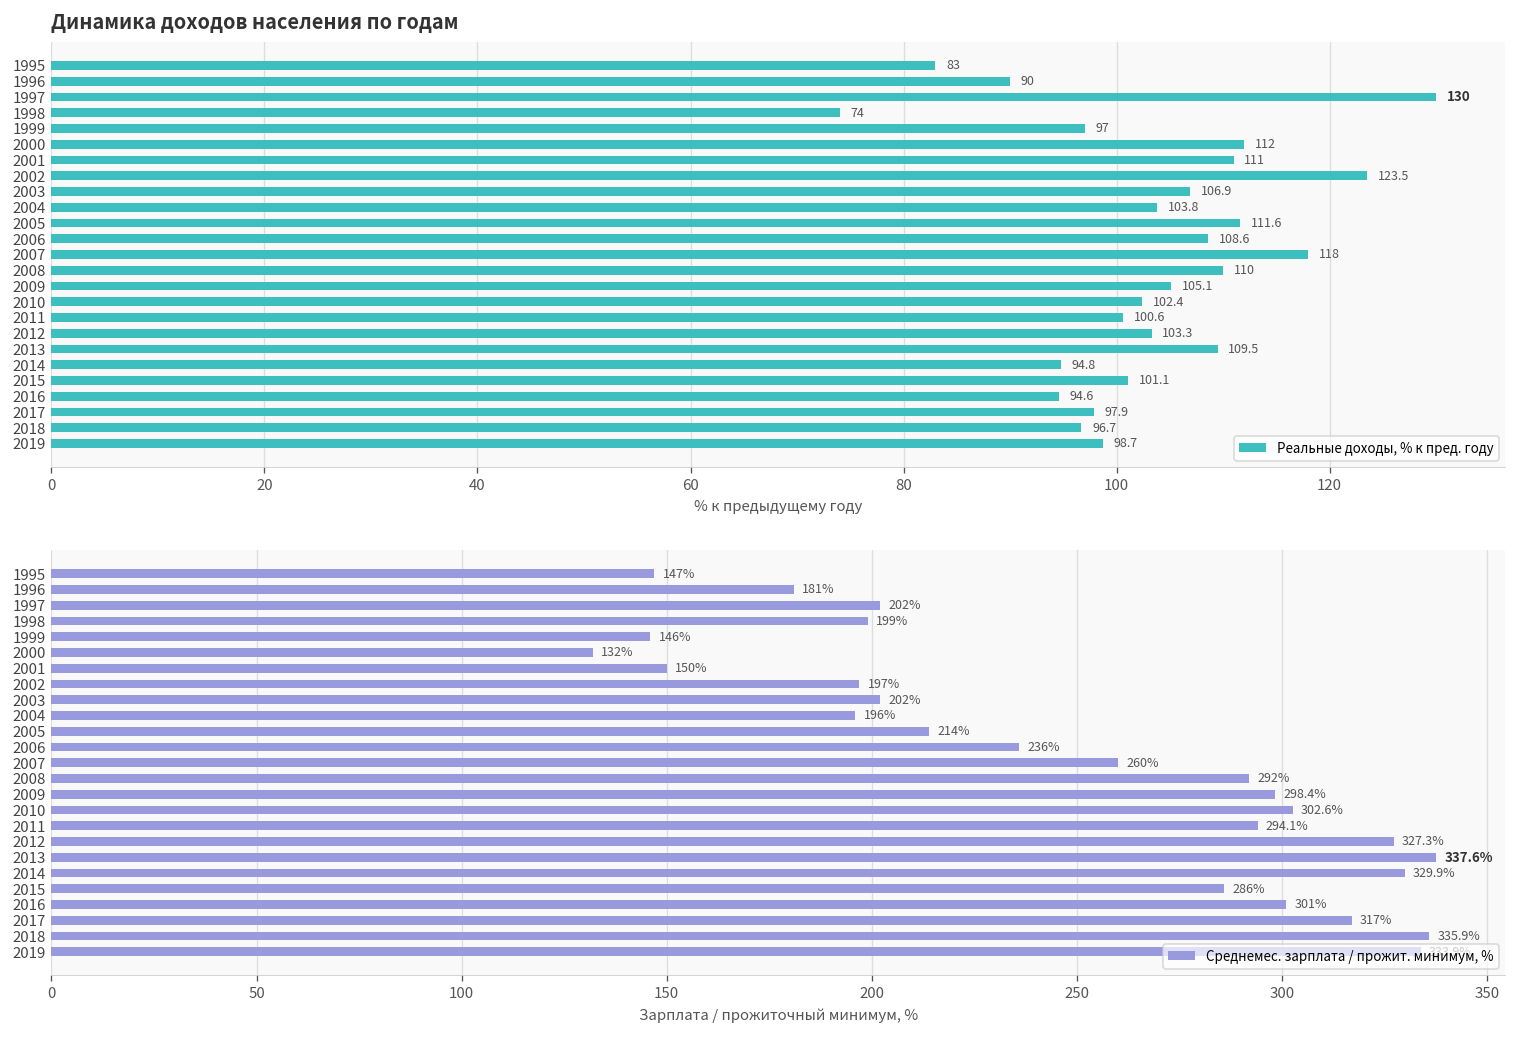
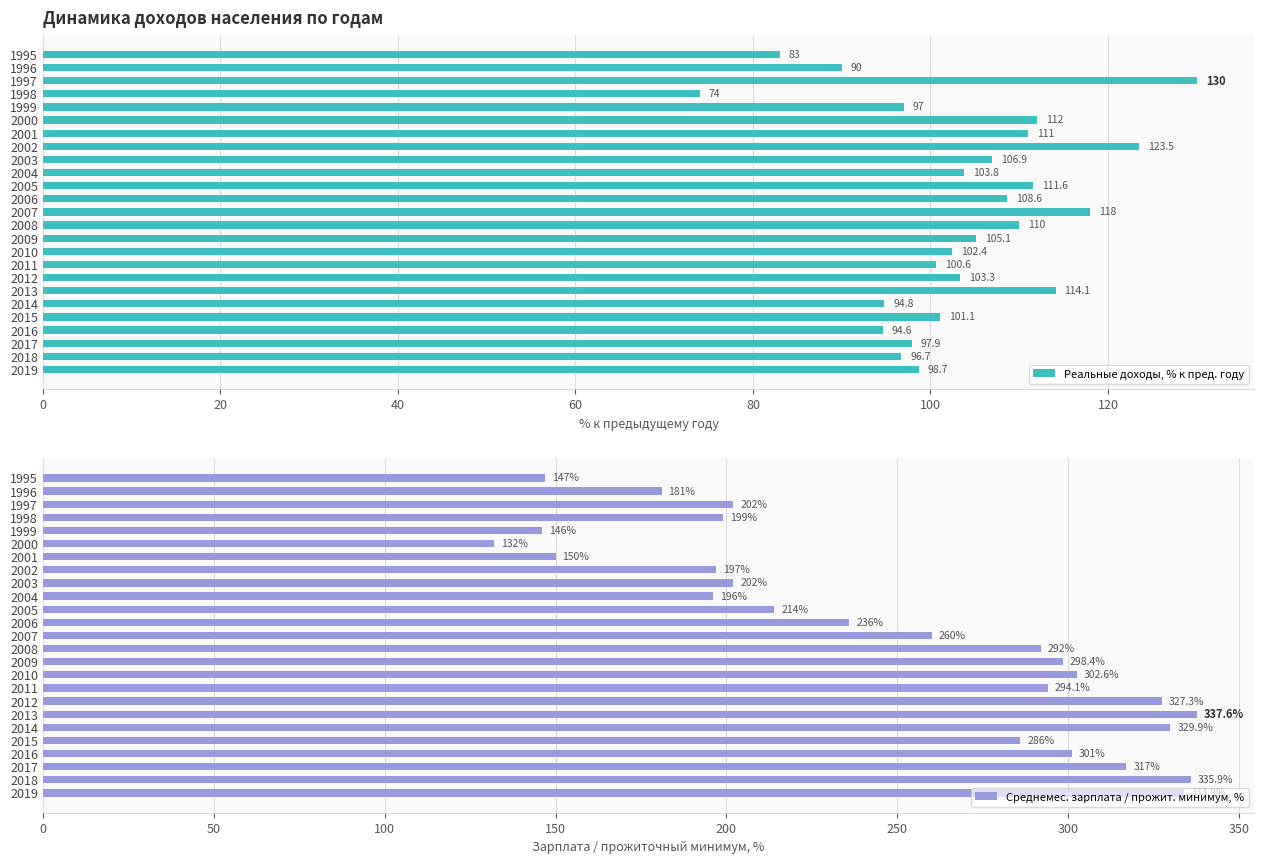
Динамика доходов населения по годам, 2013: 109.5 -> 114.1
